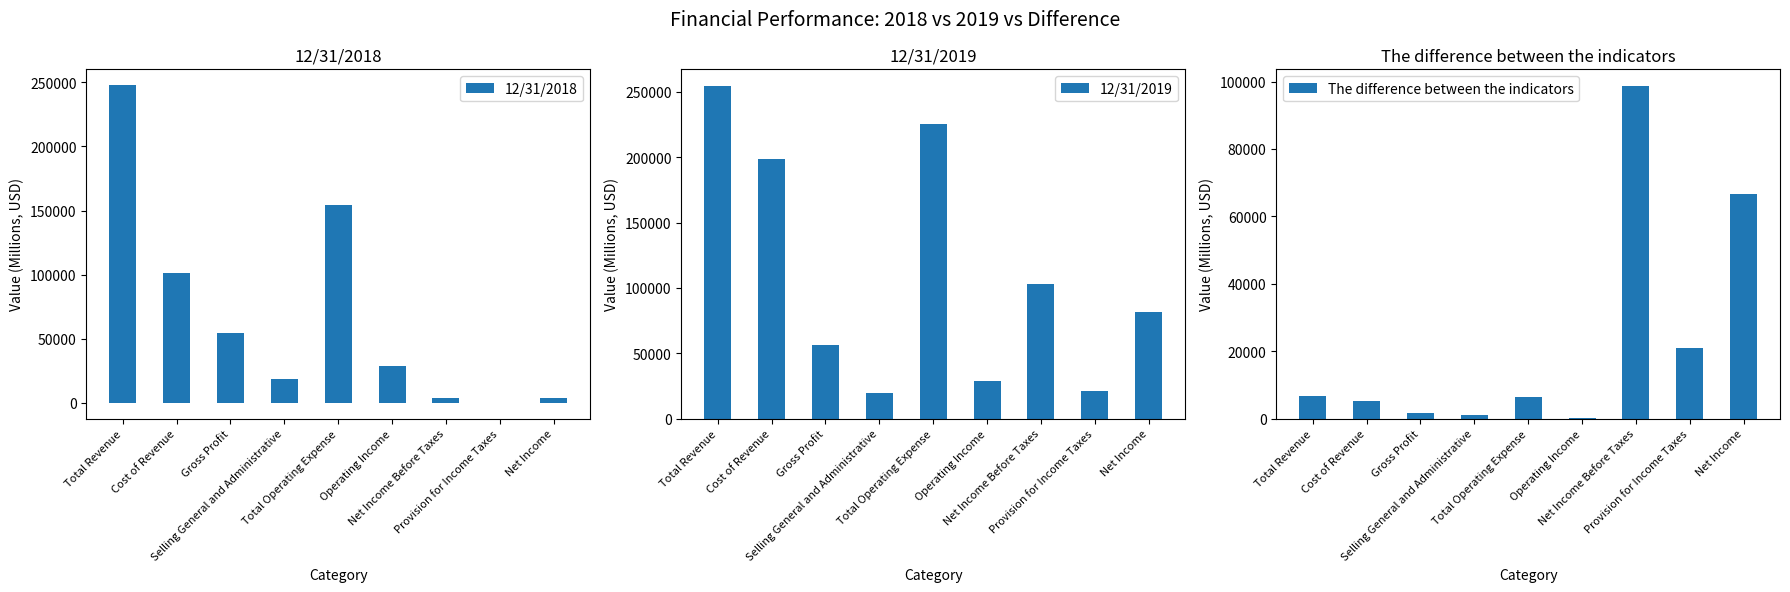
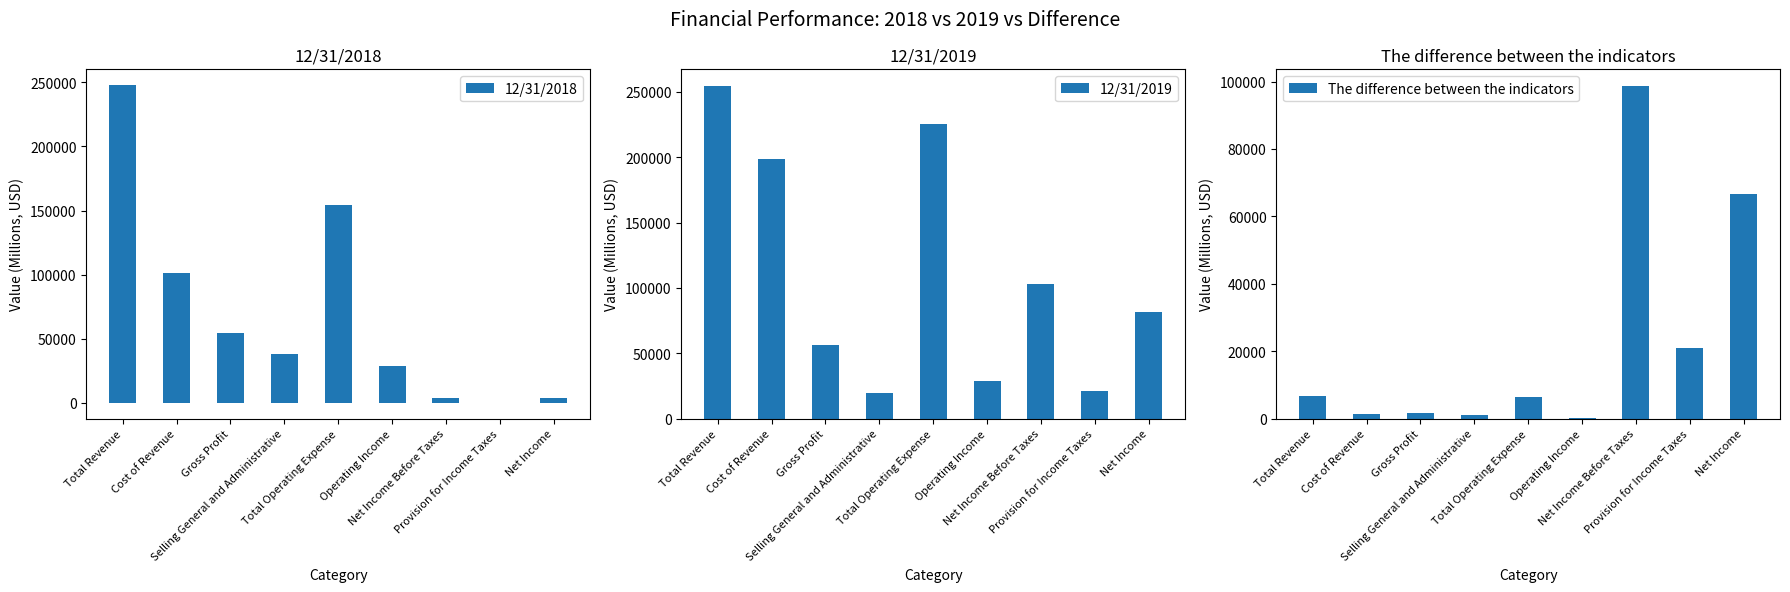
12/31/2018, Selling General and Administrative: 18000 -> 38000
The difference between the indicators, Cost of Revenue: 5000 -> 1000
